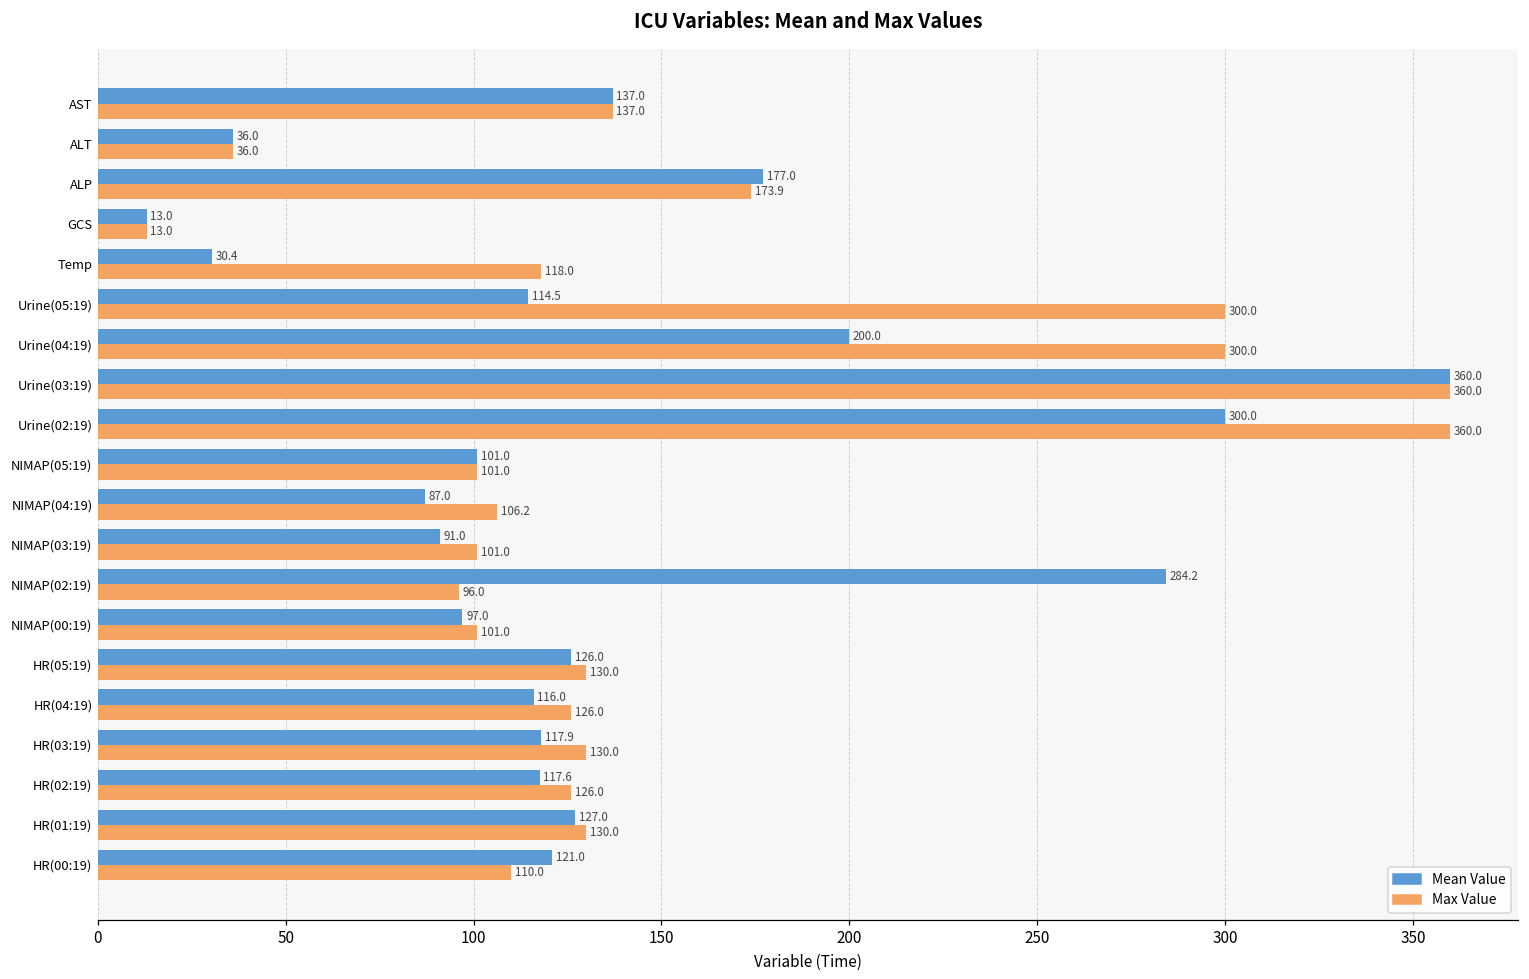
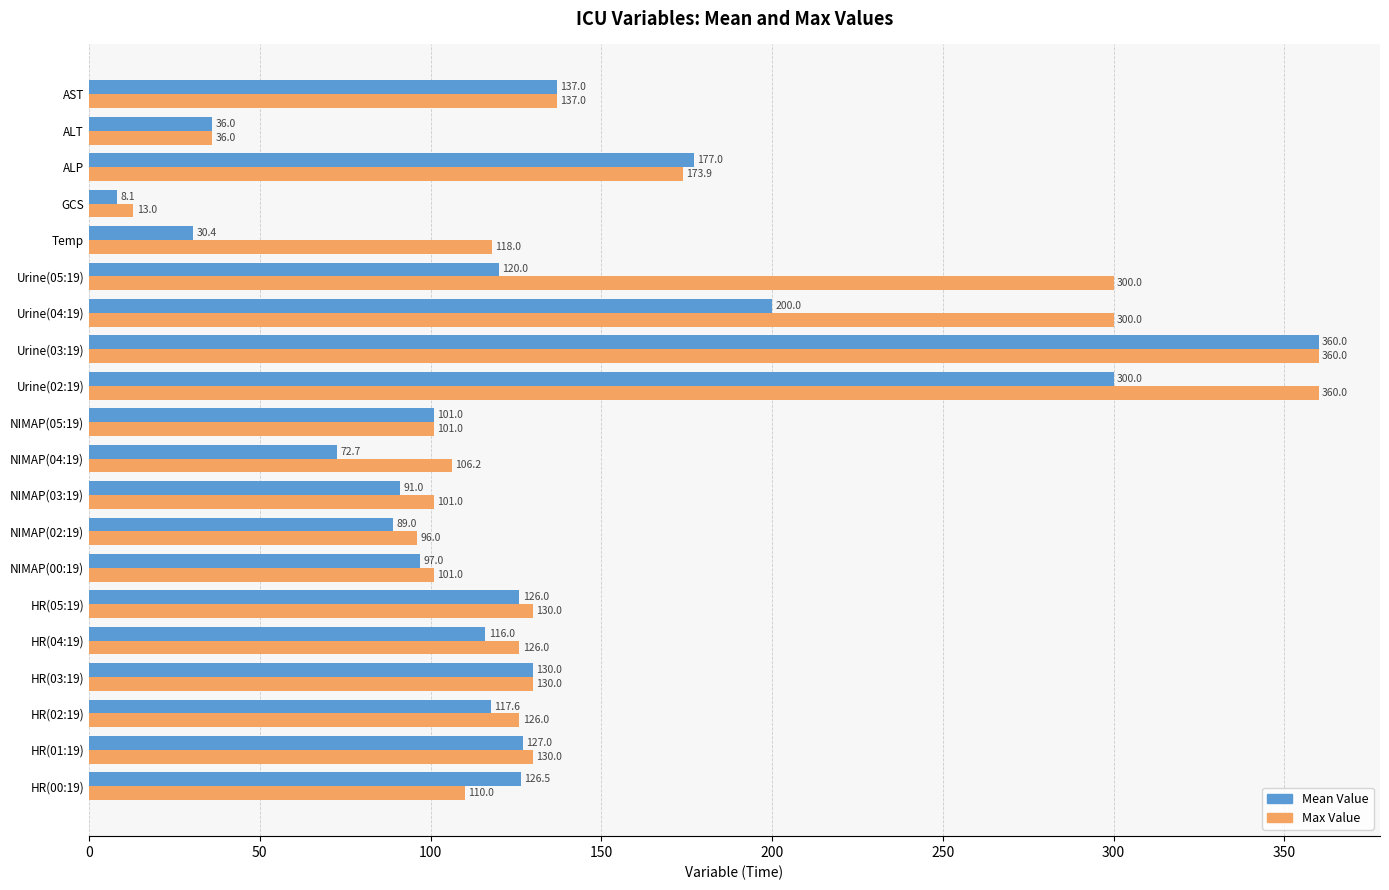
Mean Value, GCS: 13.0 -> 8.1
Mean Value, Urine(05:19): 114.5 -> 120.0
Mean Value, NIMAP(04:19): 87.0 -> 72.7
Mean Value, NIMAP(02:19): 284.2 -> 89.0
Mean Value, HR(03:19): 117.9 -> 130.0
Mean Value, HR(00:19): 121.0 -> 126.5
